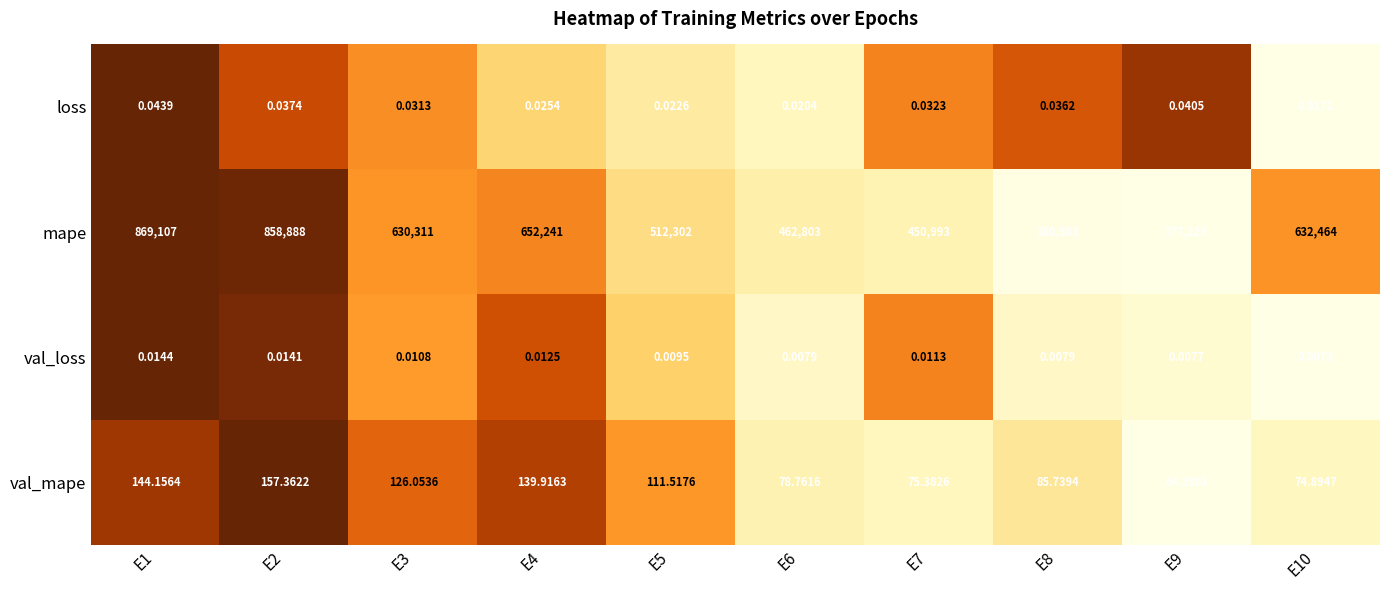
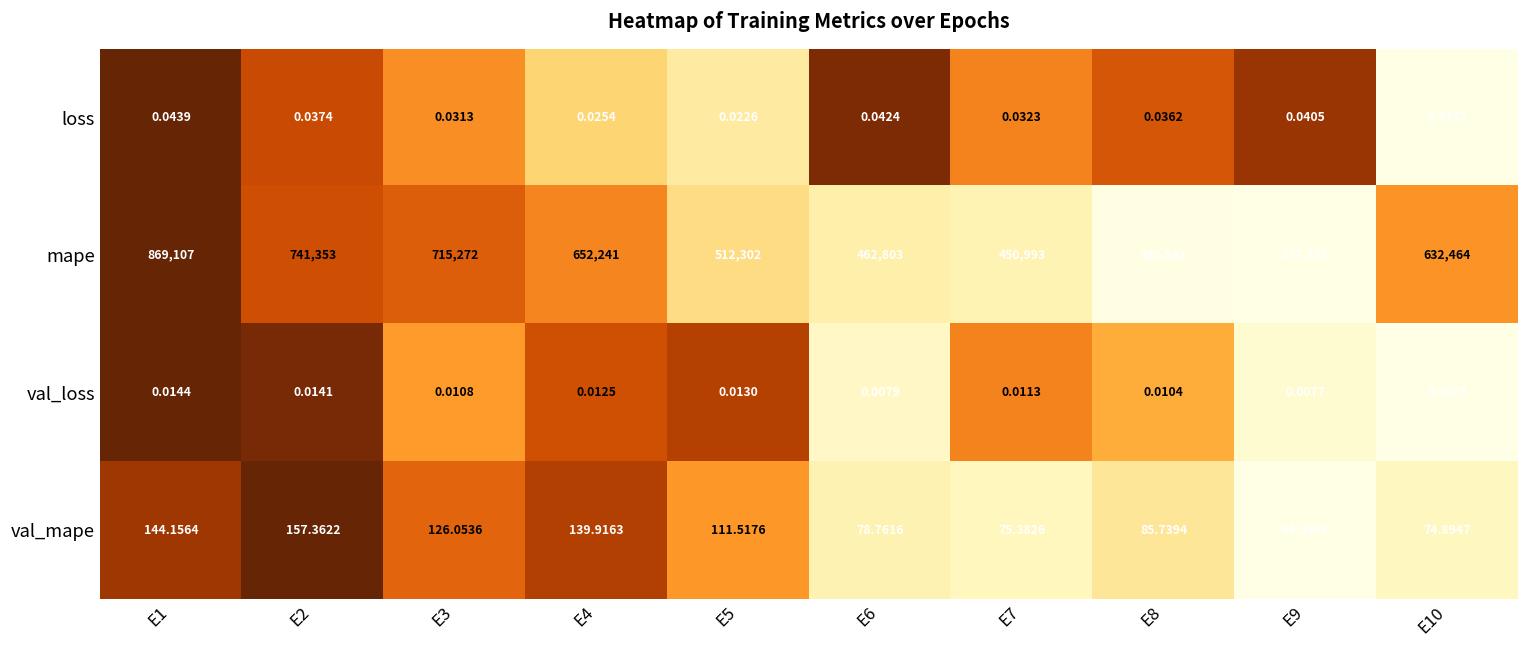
loss, E6: 0.0204 -> 0.0424
mape, E2: 858,888 -> 741,353
mape, E3: 630,311 -> 715,272
val_loss, E5: 0.0095 -> 0.0130
val_loss, E8: 0.0079 -> 0.0104
